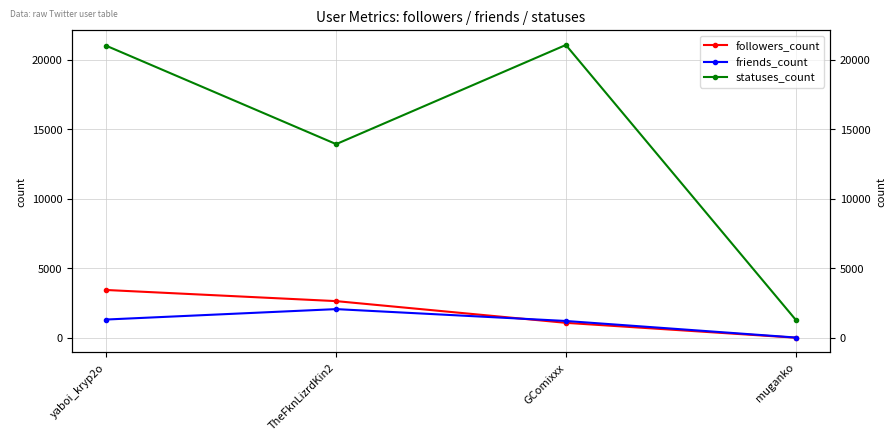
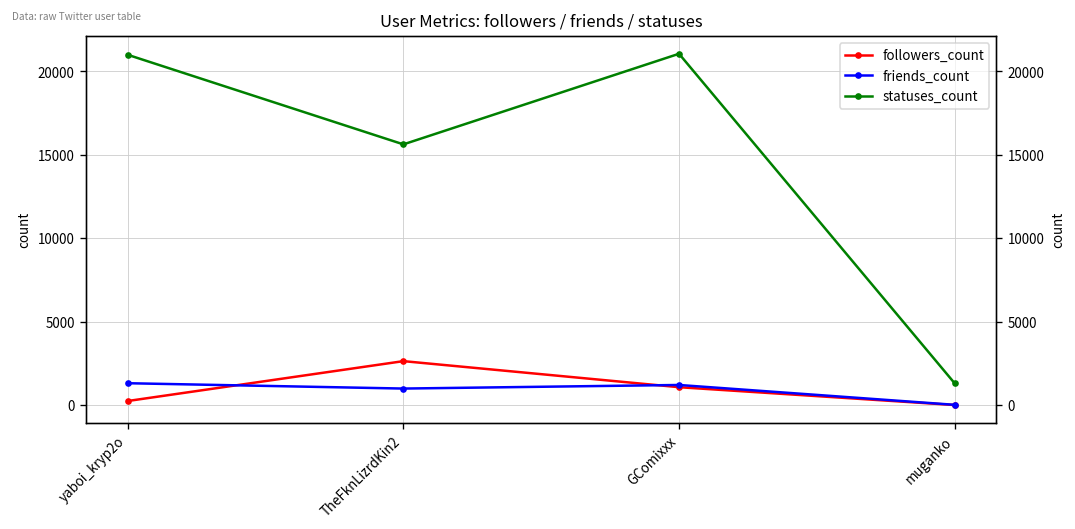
followers_count, yaboi_kryp2o: 3400 -> 200
friends_count, TheFknLizrdKin2: 2100 -> 1000
statuses_count, TheFknLizrdKin2: 13900 -> 15600
